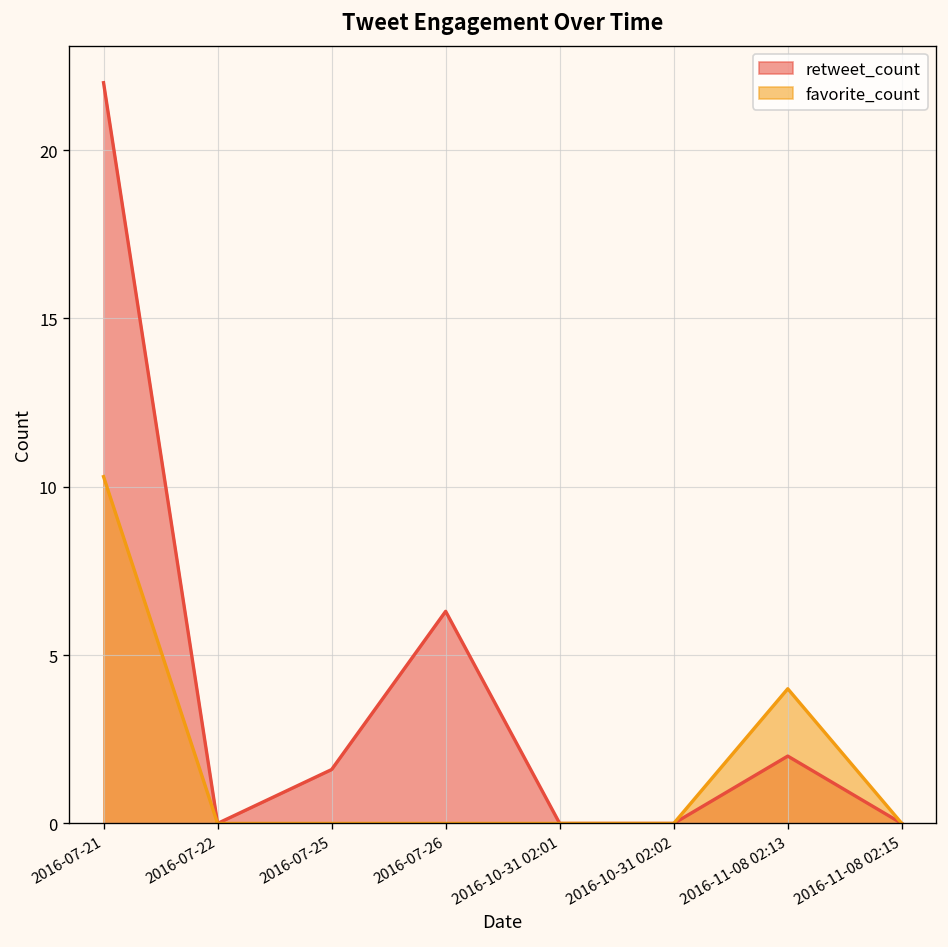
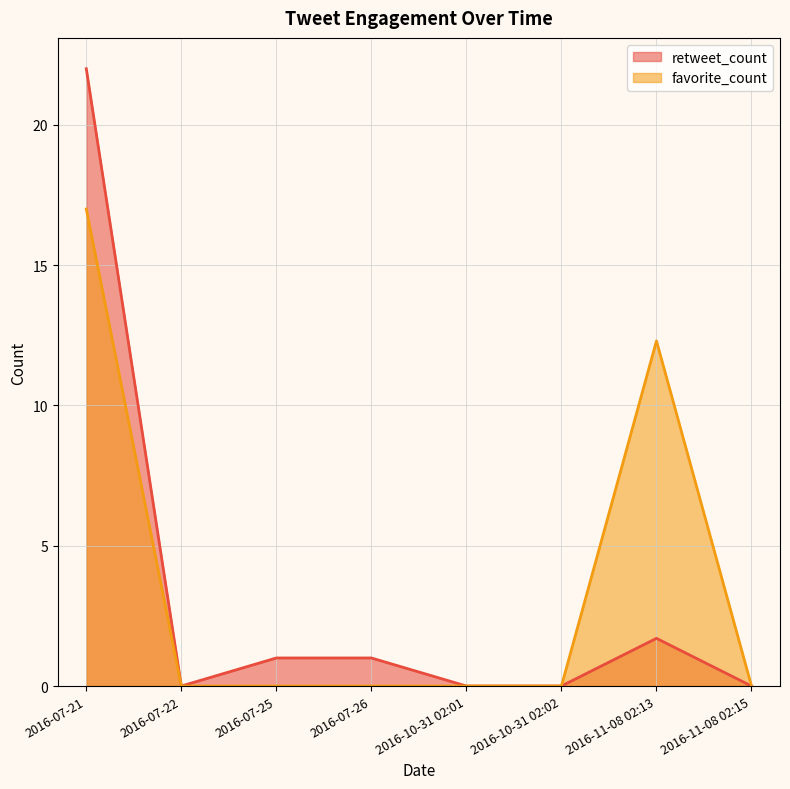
favorite_count, 2016-07-21: 10.3 -> 17.0
retweet_count, 2016-07-25: 1.6 -> 1.0
retweet_count, 2016-07-26: 6.3 -> 1.0
retweet_count, 2016-11-08 02:13: 2.0 -> 1.7
favorite_count, 2016-11-08 02:13: 4.0 -> 12.3
